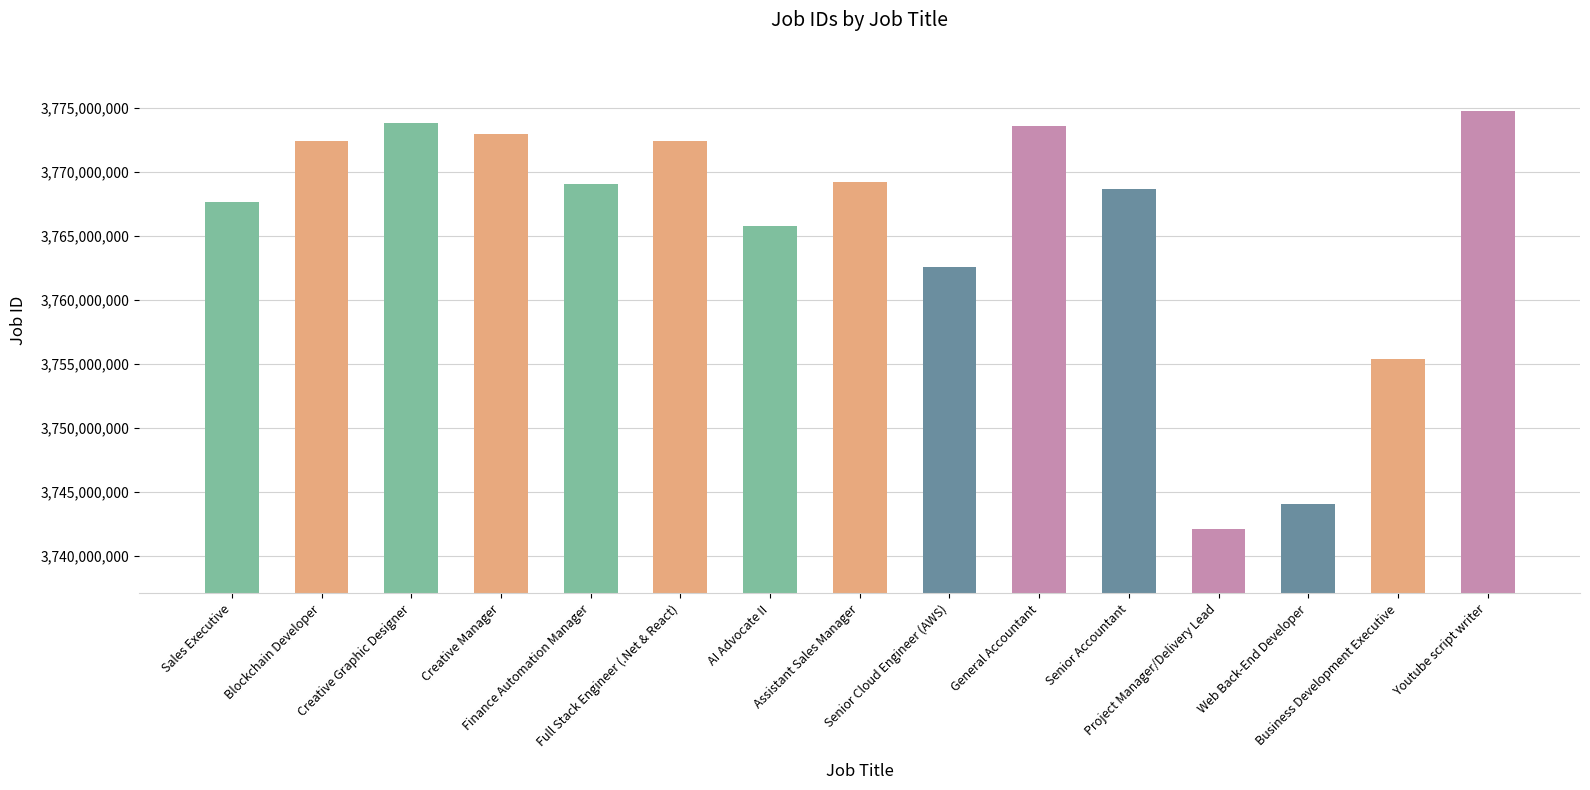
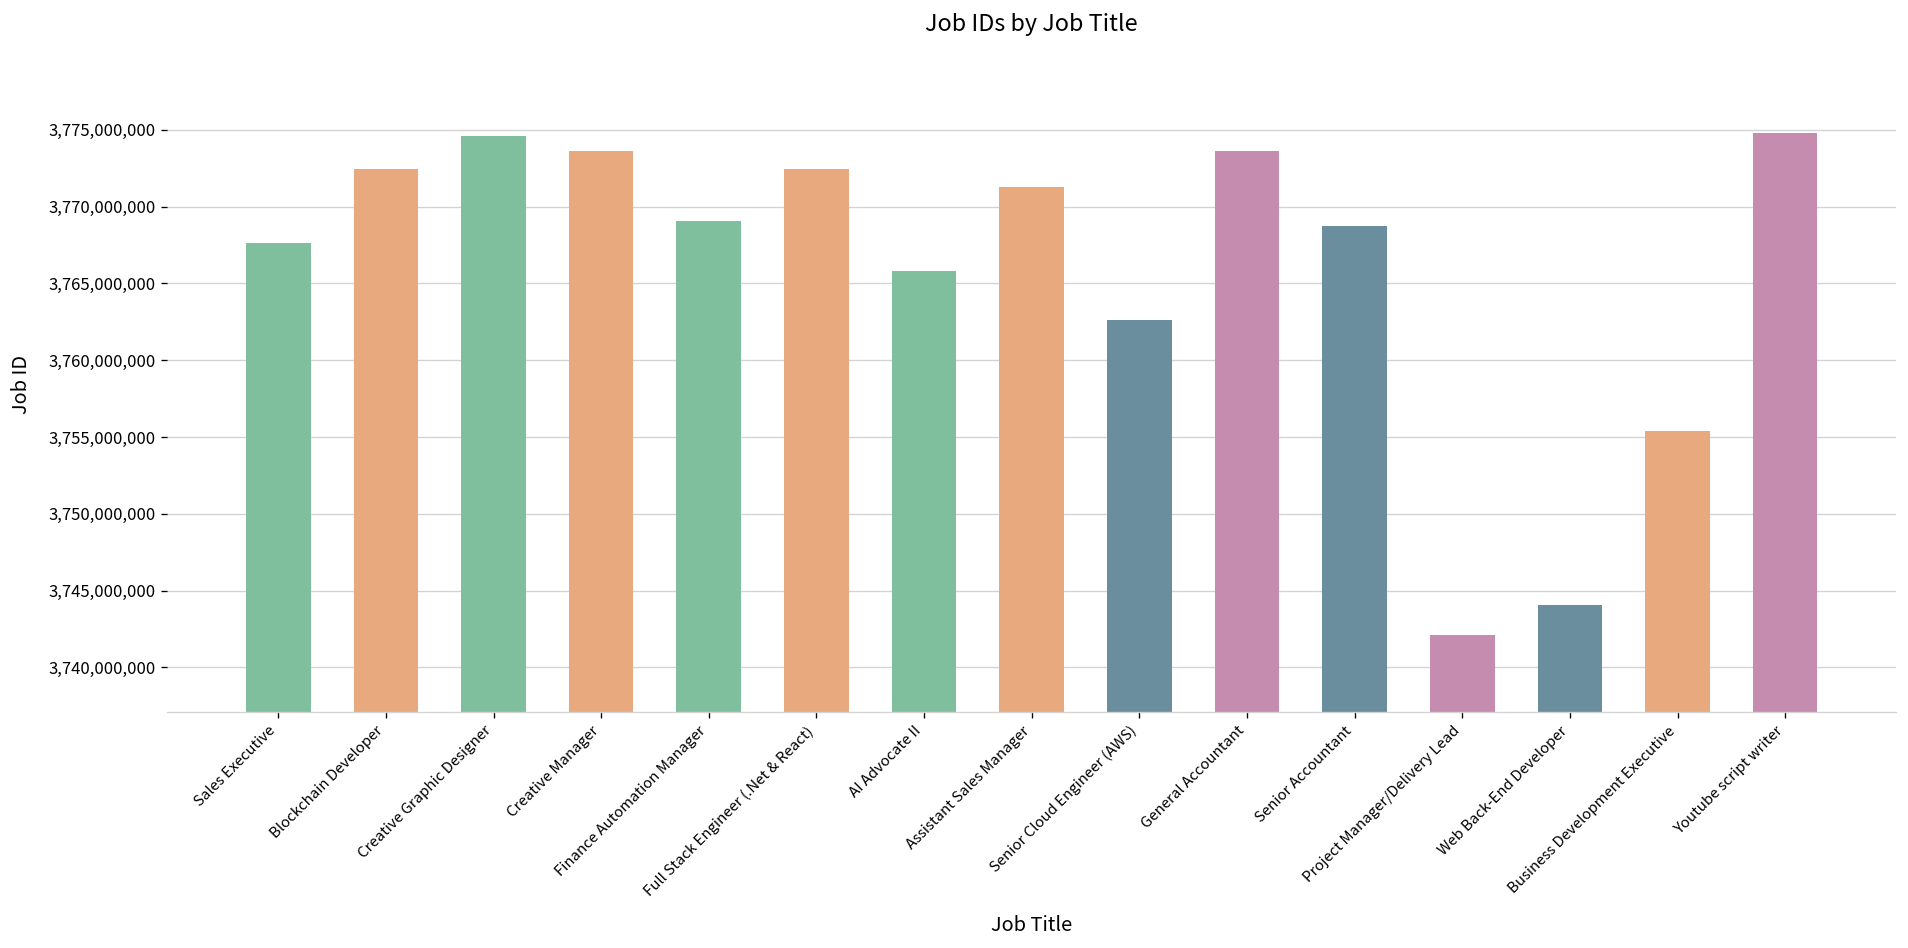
Creative Graphic Designer: 3,773,800,000 -> 3,774,600,000
Creative Manager: 3,773,000,000 -> 3,773,600,000
Assistant Sales Manager: 3,769,200,000 -> 3,771,300,000
